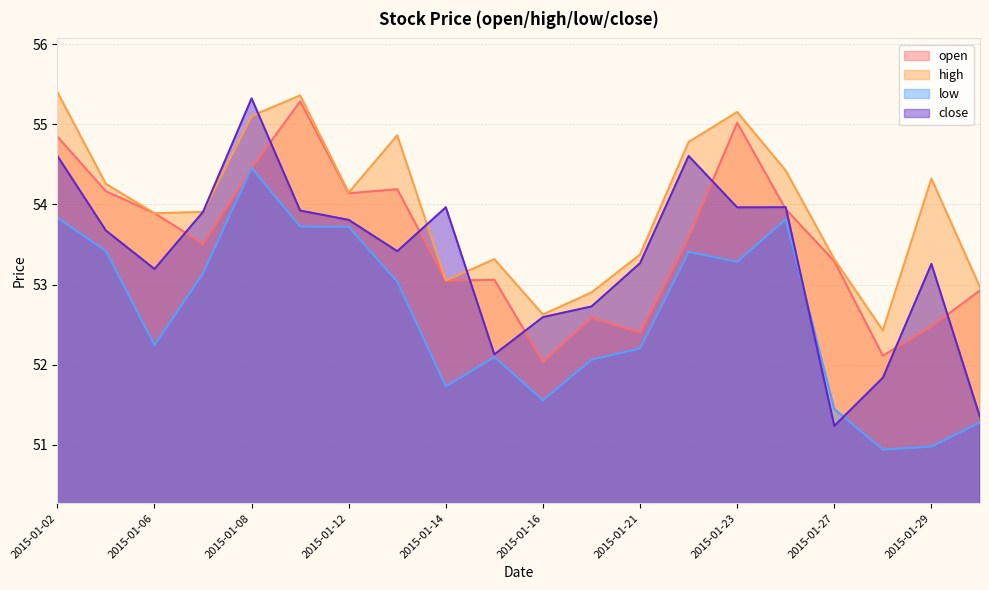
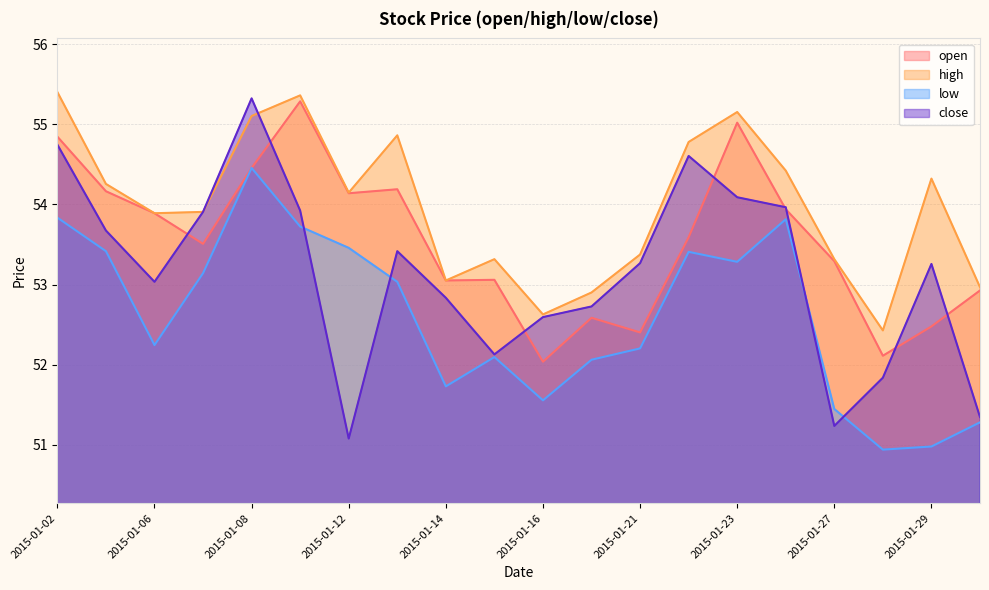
close, 2015-01-02: 54.6 -> 54.7
close, 2015-01-06: 53.2 -> 53.0
low, 2015-01-12: 53.7 -> 53.5
close, 2015-01-12: 53.8 -> 51.1
close, 2015-01-14: 54.0 -> 52.8
close, 2015-01-23: 54.0 -> 54.1
